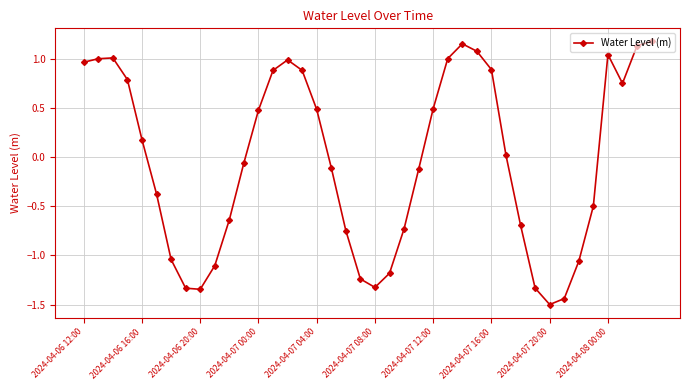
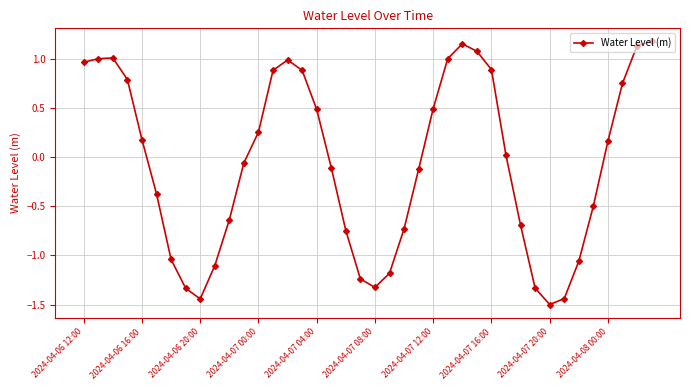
2024-04-06 20:00: -1.3 -> -1.4
2024-04-07 00:00: 0.5 -> 0.3
2024-04-08 00:00: 1.0 -> 0.2
